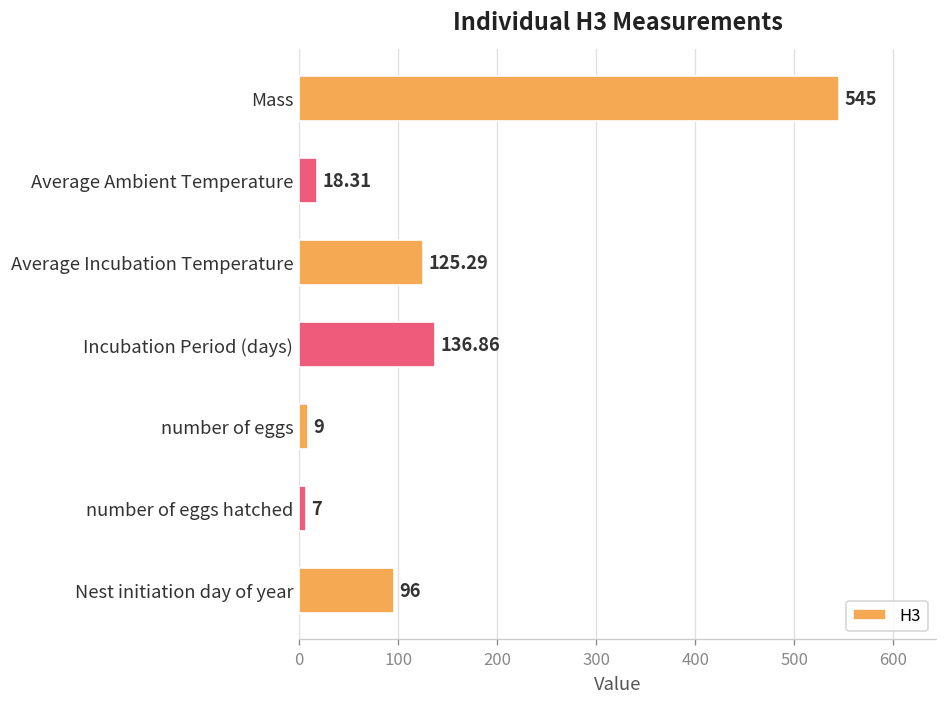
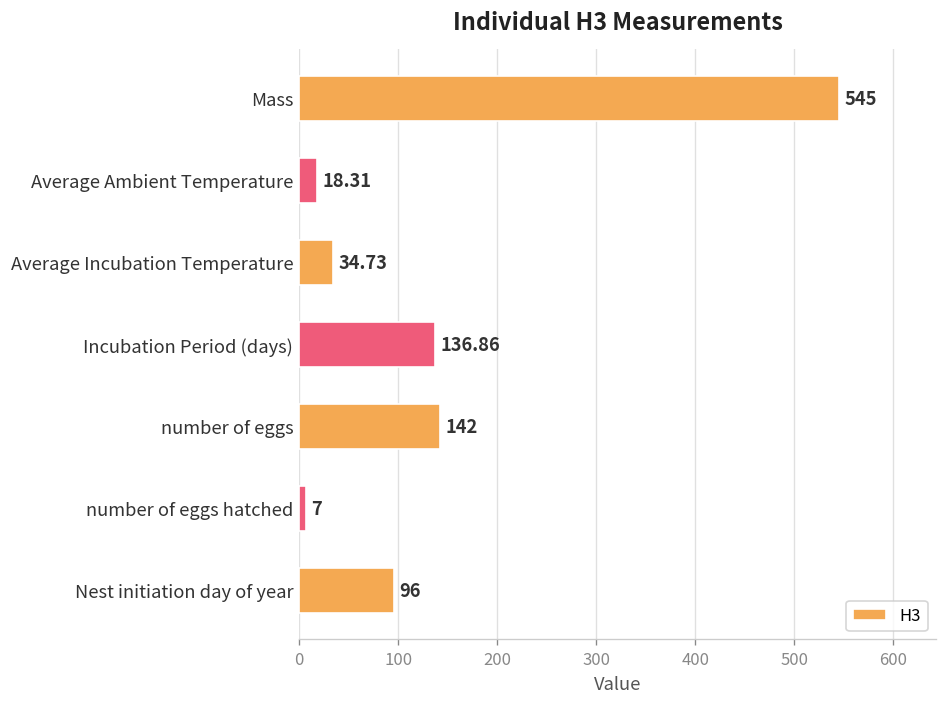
Average Incubation Temperature: 125.29 -> 34.73
number of eggs: 9 -> 142
